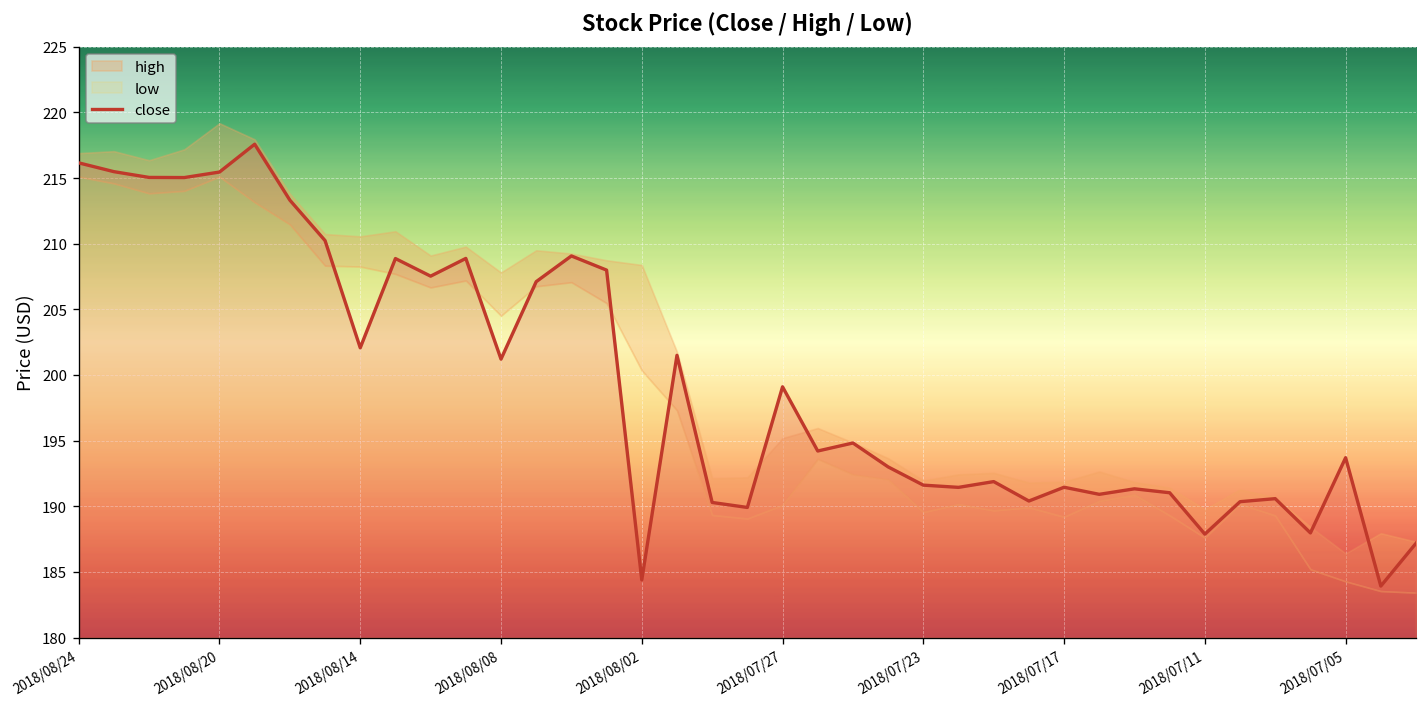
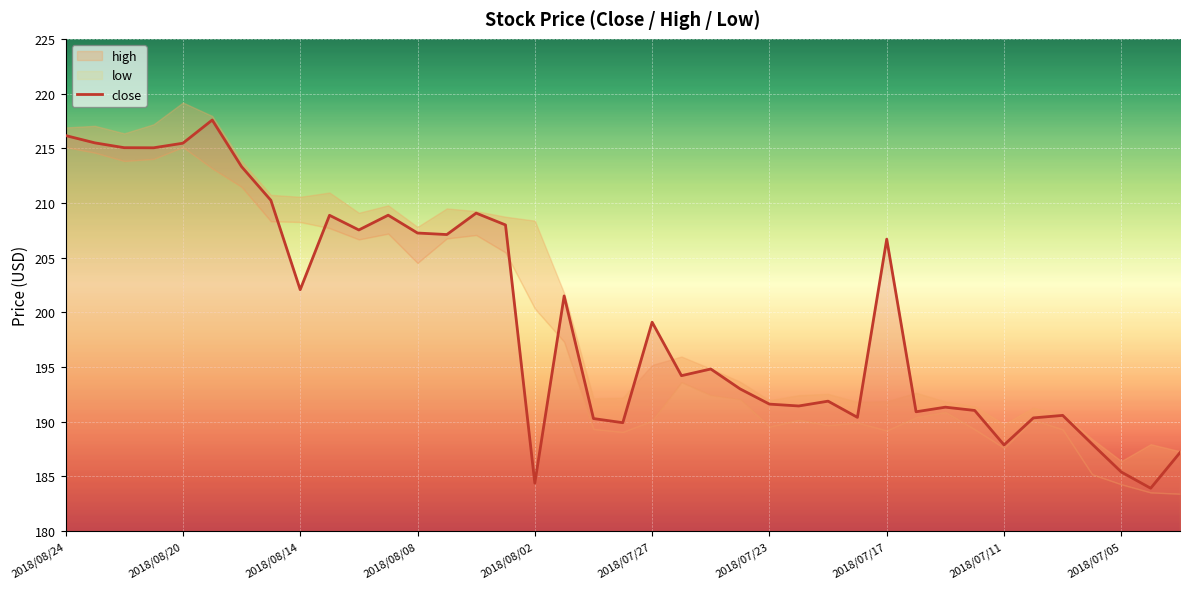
close, 2018/08/08: 201.2 -> 207.3
close, 2018/07/17: 191.5 -> 206.7
close, 2018/07/05: 193.7 -> 185.4
